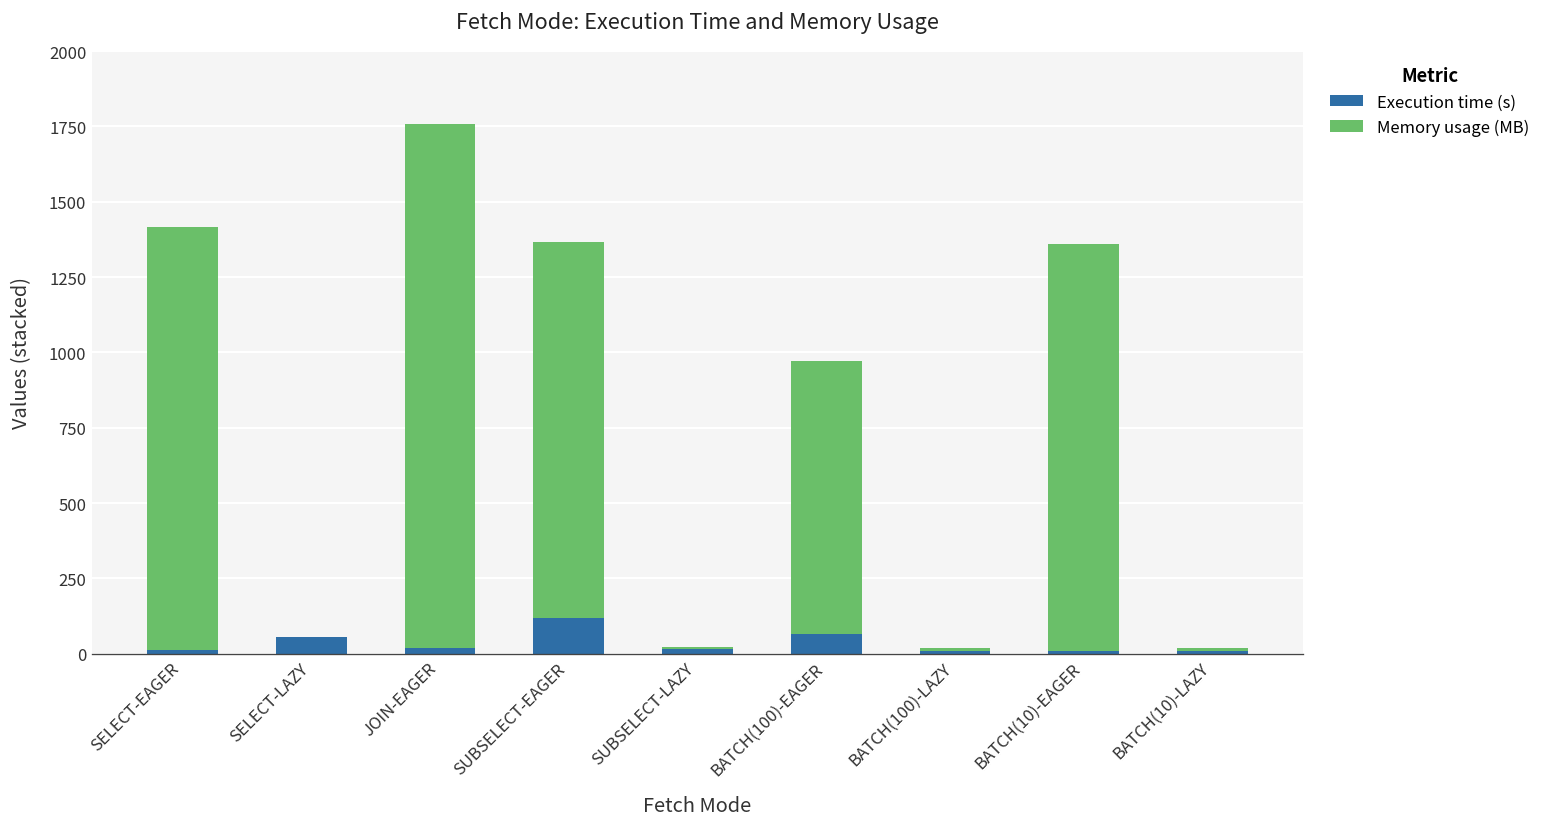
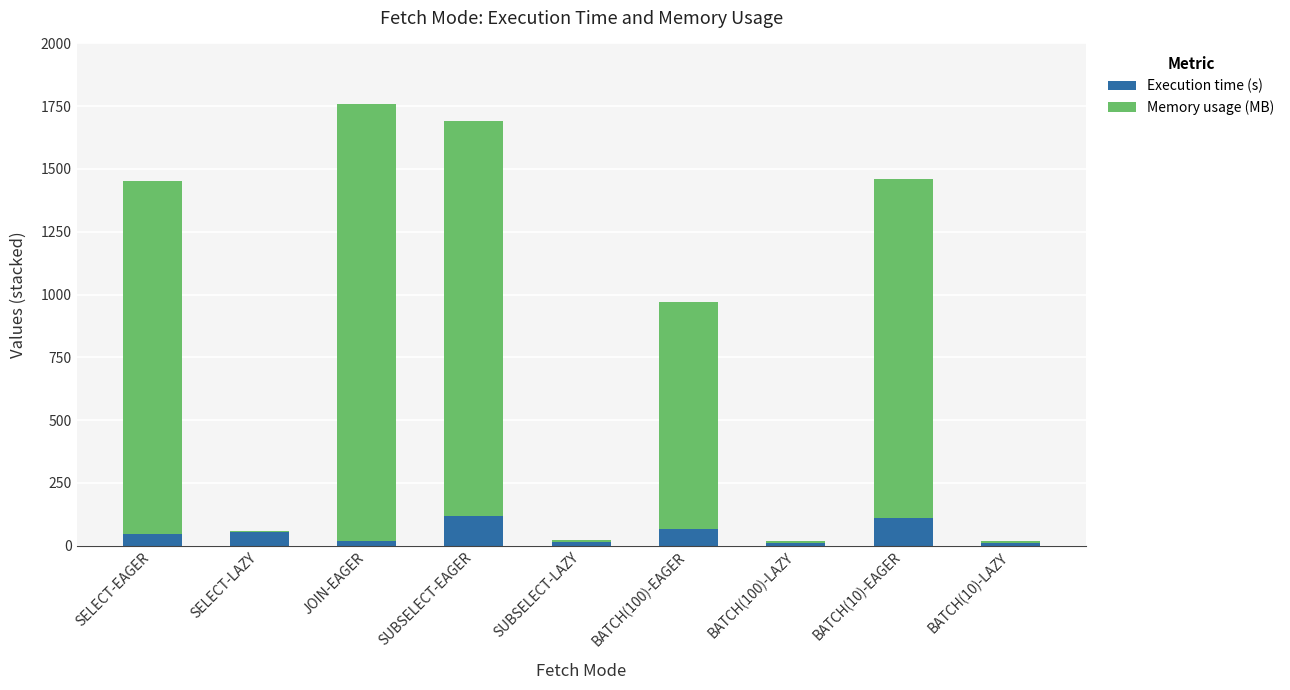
Execution time (s), SELECT-EAGER: 10 -> 50
Memory usage (MB), SUBSELECT-EAGER: 1250 -> 1570
Execution time (s), BATCH(10)-EAGER: 10 -> 110
